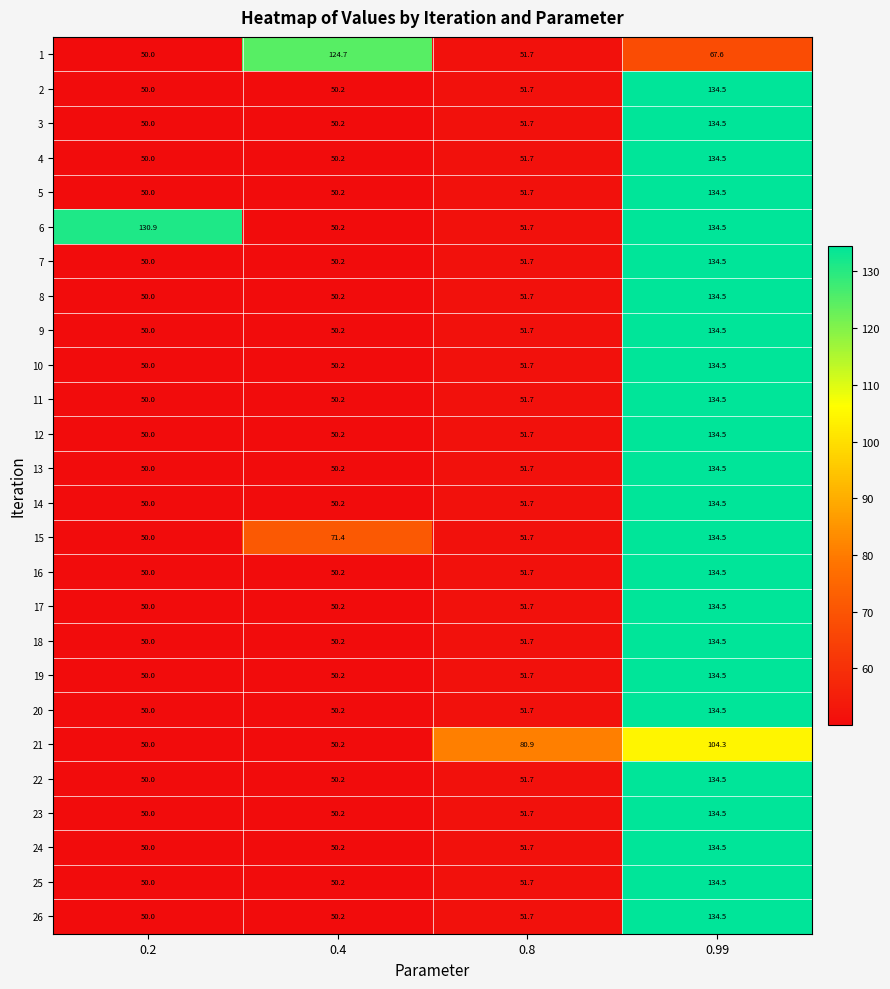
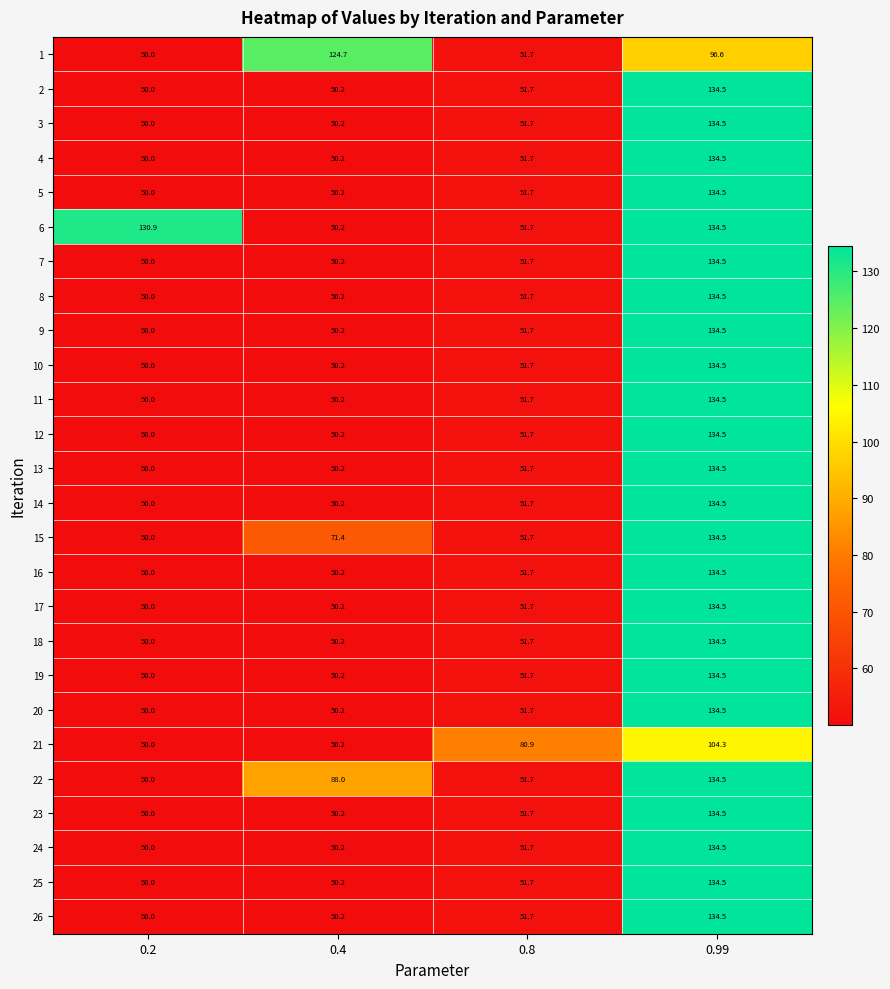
1, 0.99: 67.6 -> 96.6
22, 0.4: 50.2 -> 88.0
